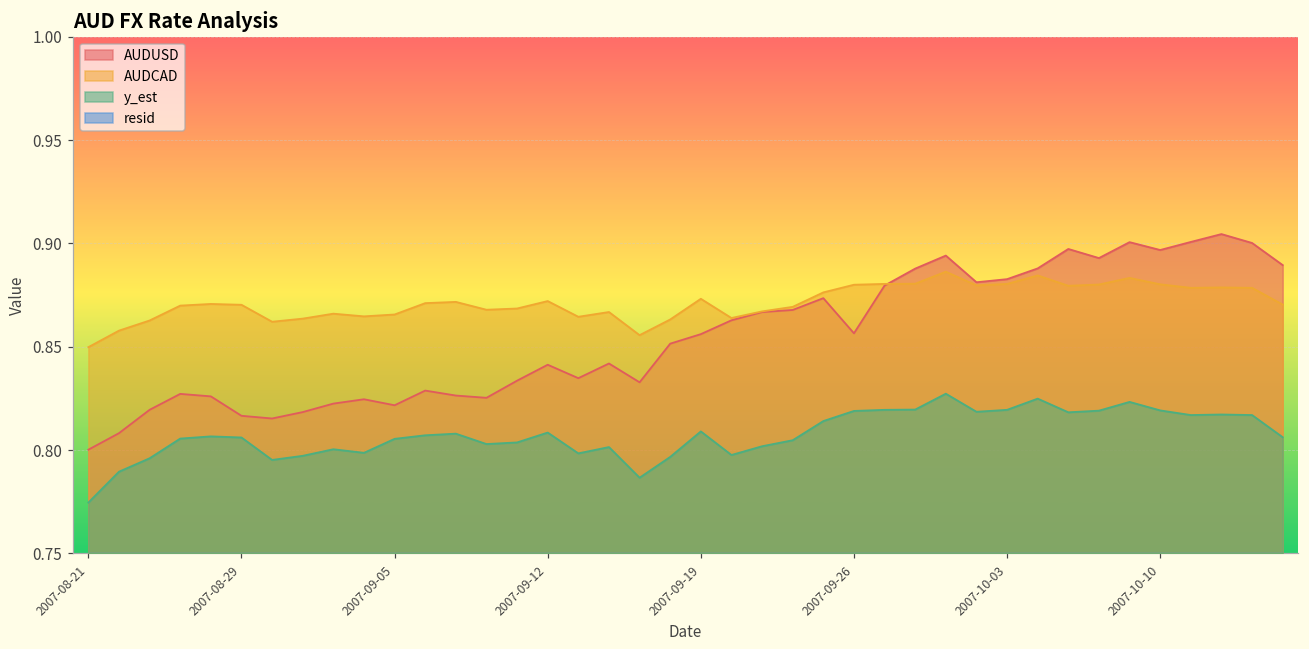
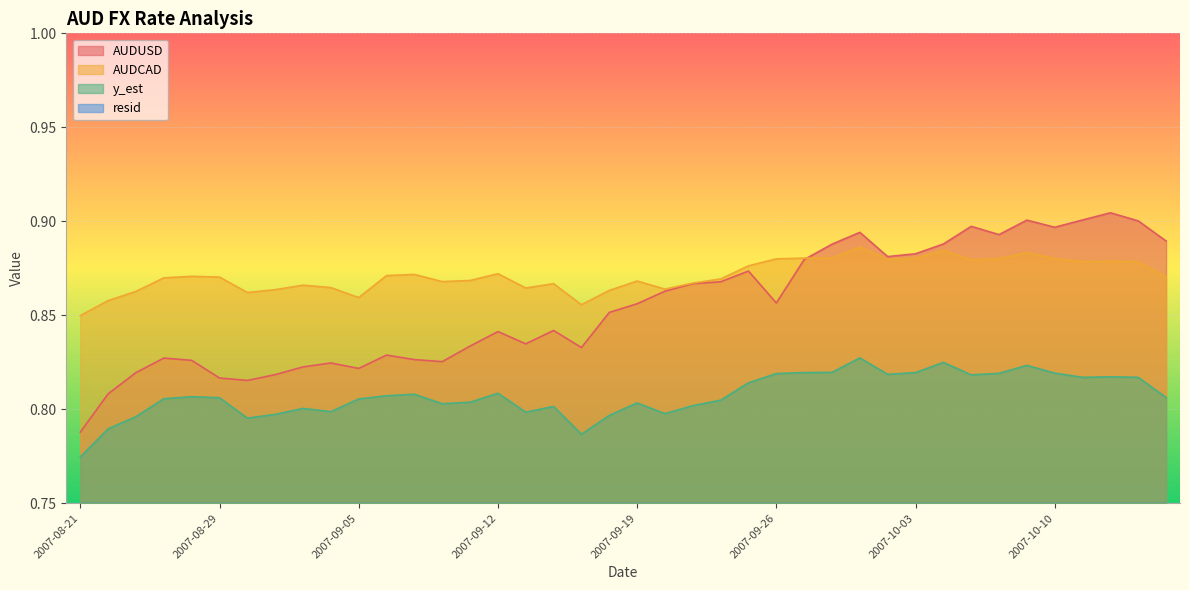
AUDUSD, 2007-08-21: 0.800 -> 0.788
AUDCAD, 2007-09-05: 0.866 -> 0.859
AUDCAD, 2007-09-19: 0.873 -> 0.868
y_est, 2007-09-19: 0.809 -> 0.803
